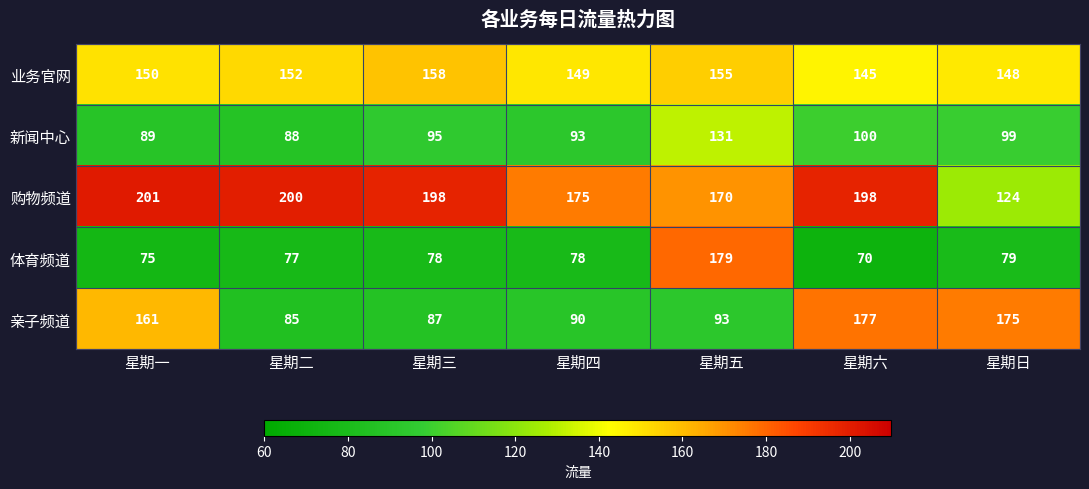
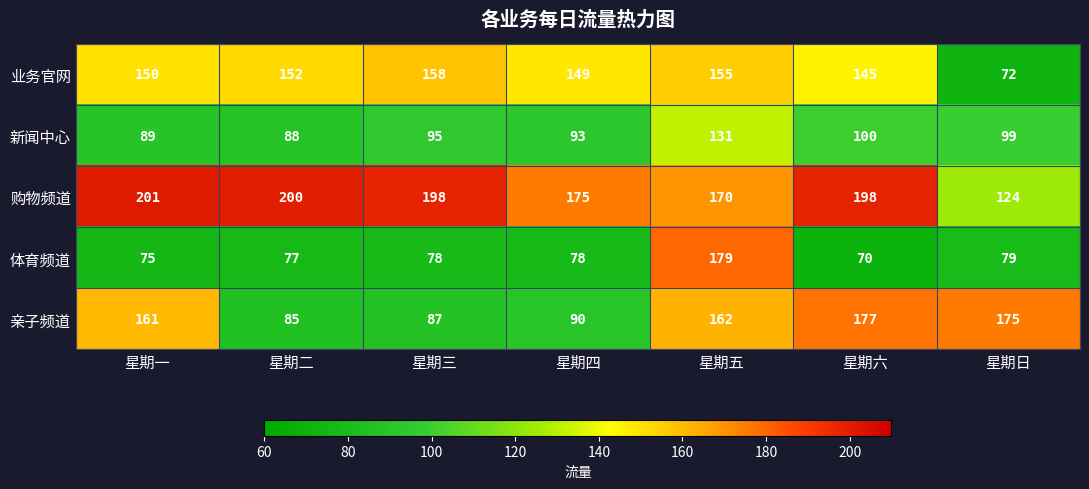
业务官网, 星期日: 148 -> 72
亲子频道, 星期五: 93 -> 162
